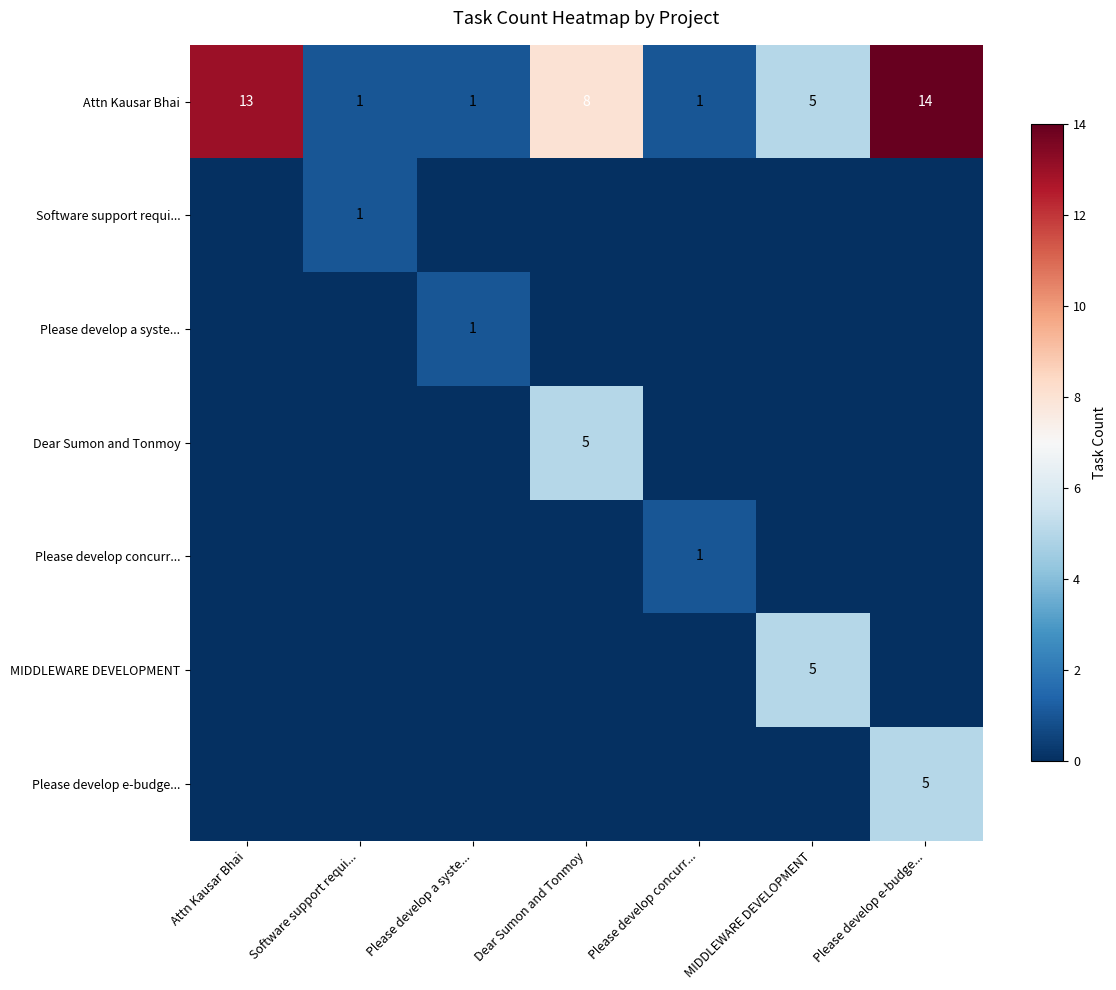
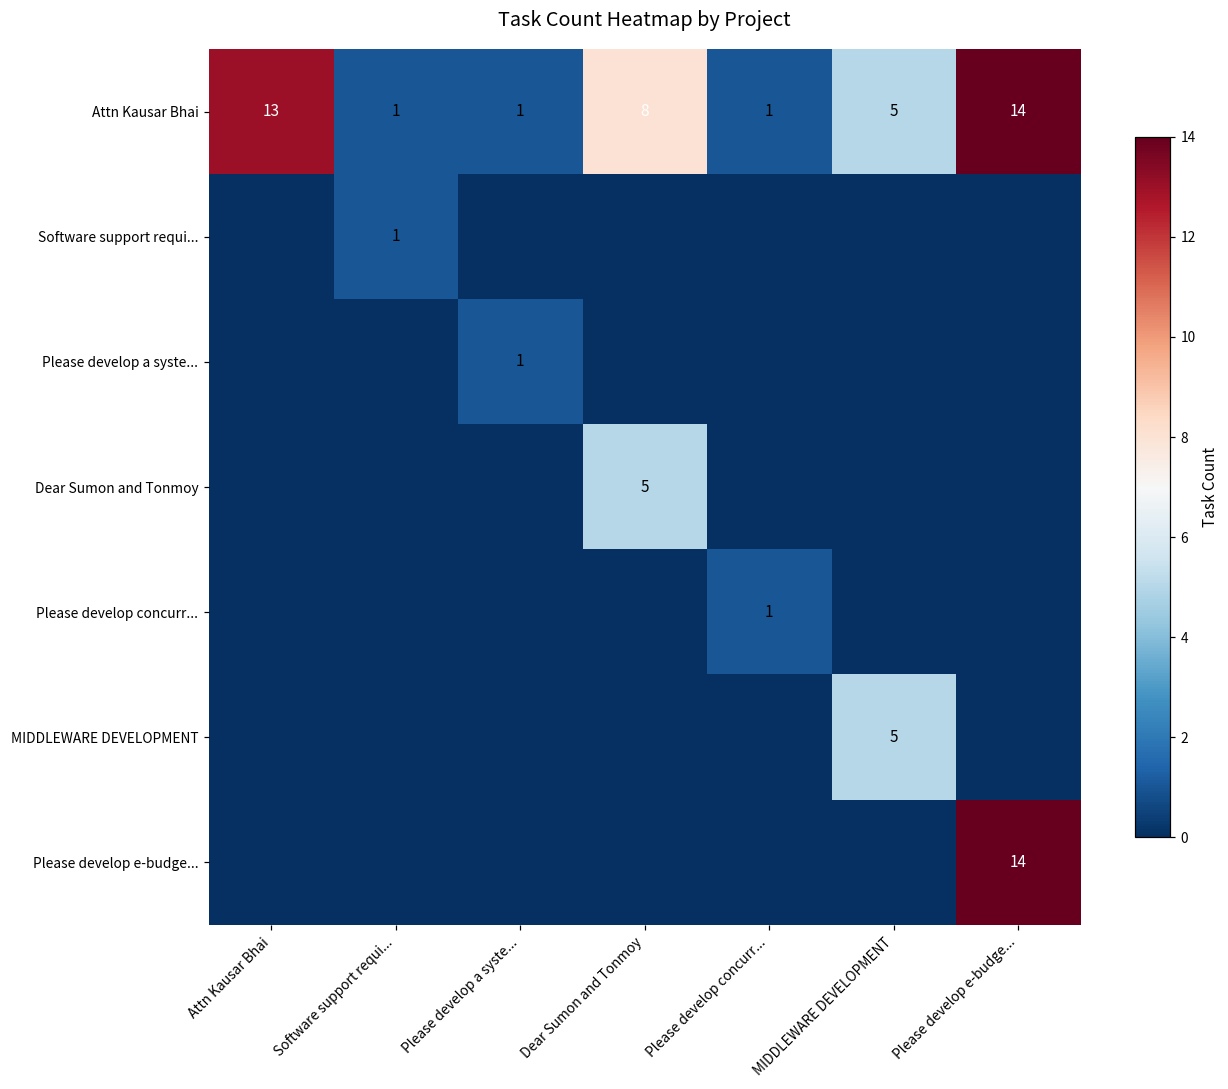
Please develop e-budge..., Please develop e-budge...: 5 -> 14
